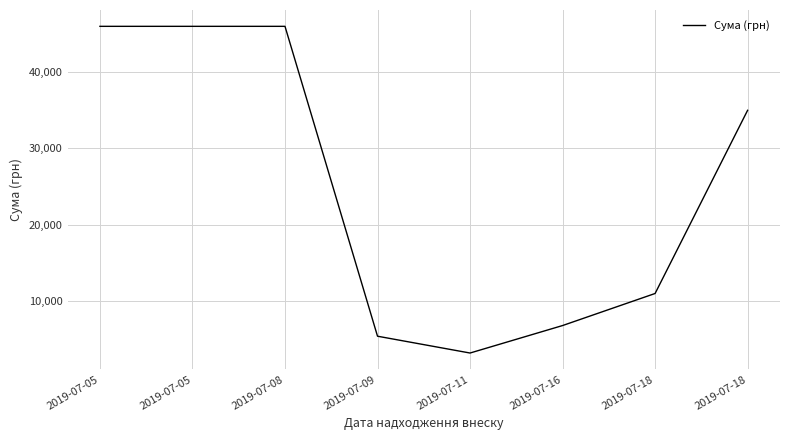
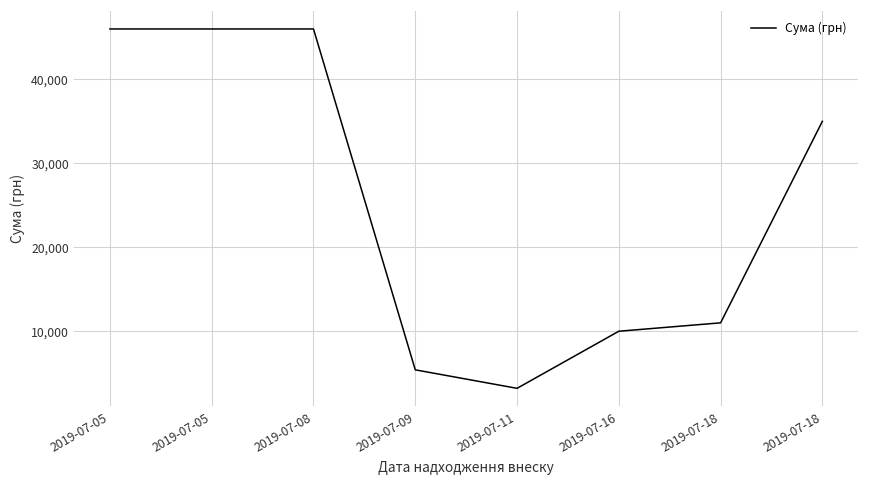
2019-07-16: 7,000 -> 10,000
